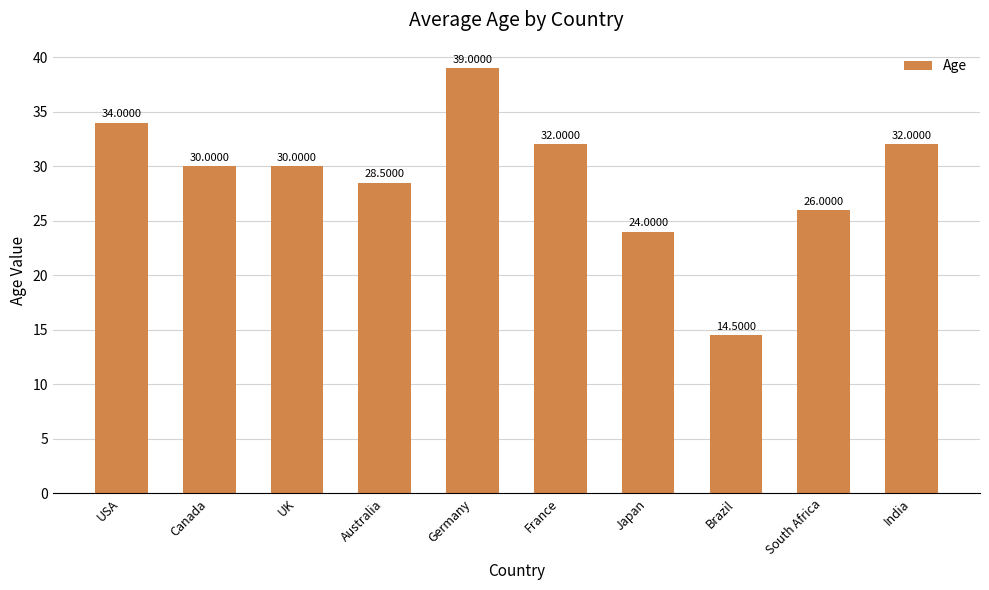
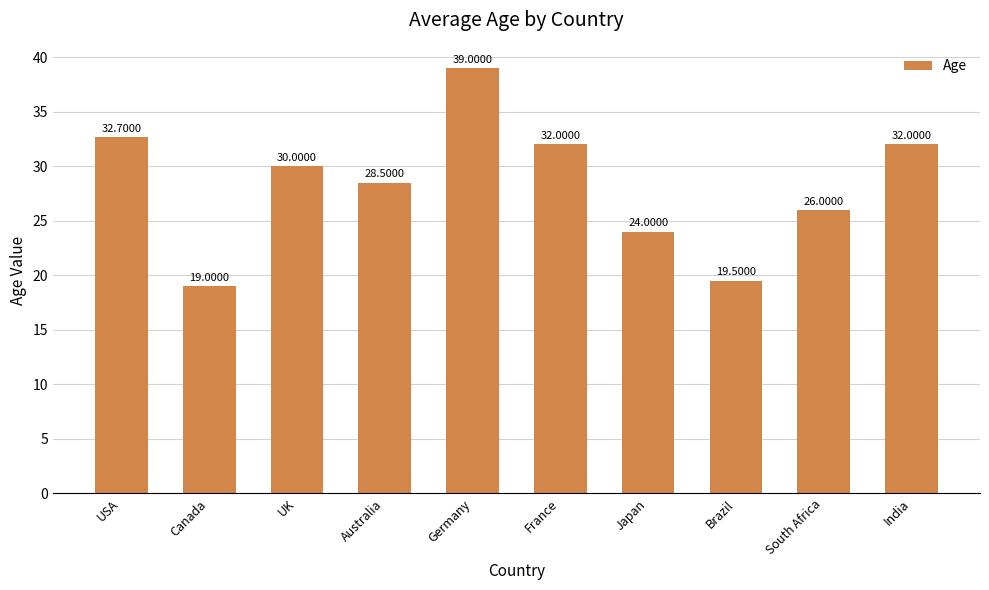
USA: 34.0000 -> 32.7000
Canada: 30.0000 -> 19.0000
Brazil: 14.5000 -> 19.5000
